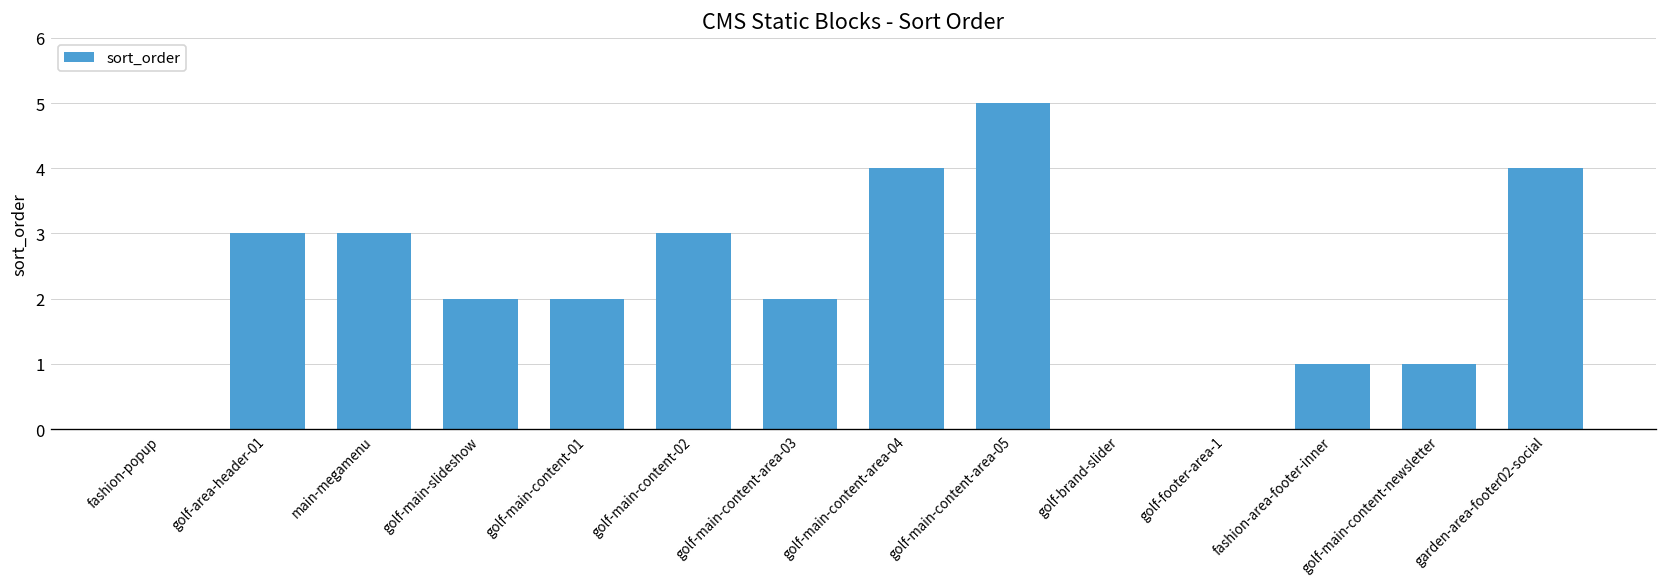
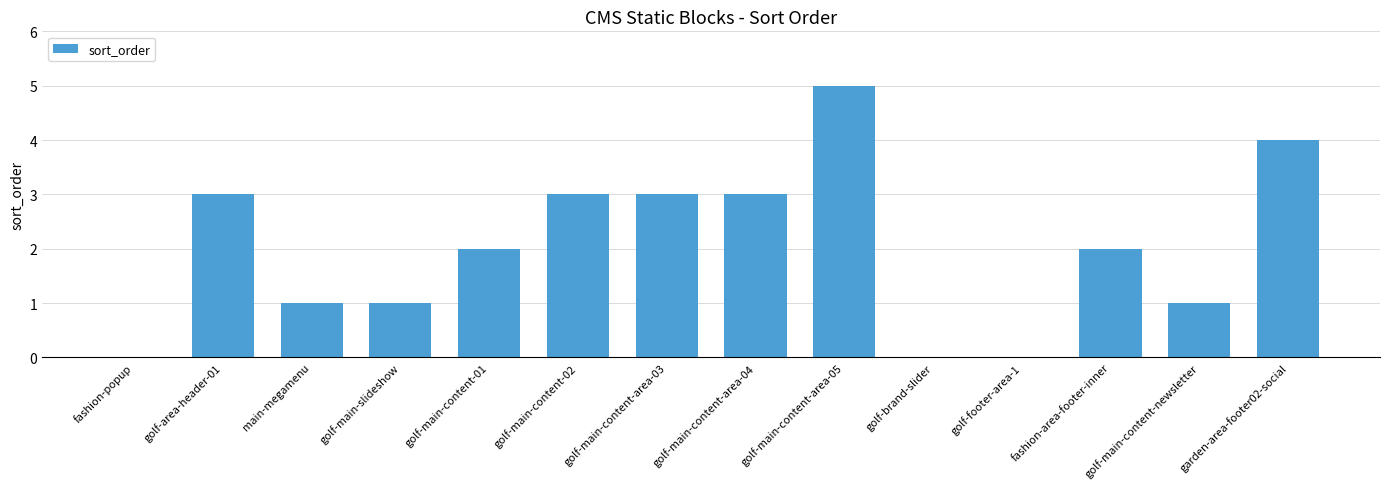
main-megamenu: 3 -> 1
golf-main-slideshow: 2 -> 1
golf-main-content-area-03: 2 -> 3
golf-main-content-area-04: 4 -> 3
fashion-area-footer-inner: 1 -> 2
